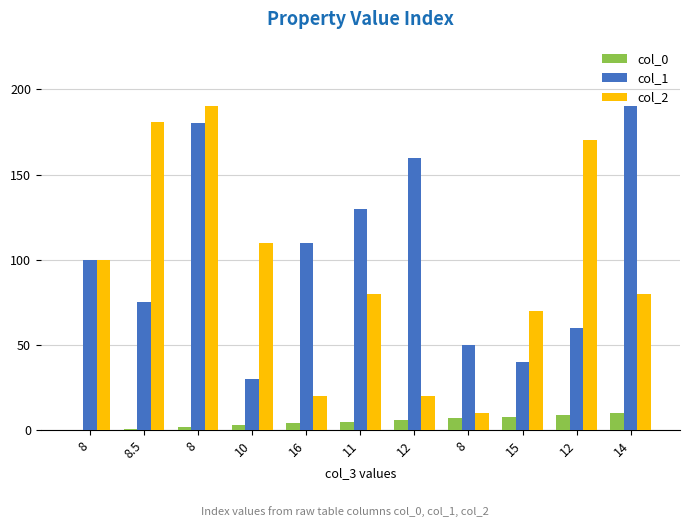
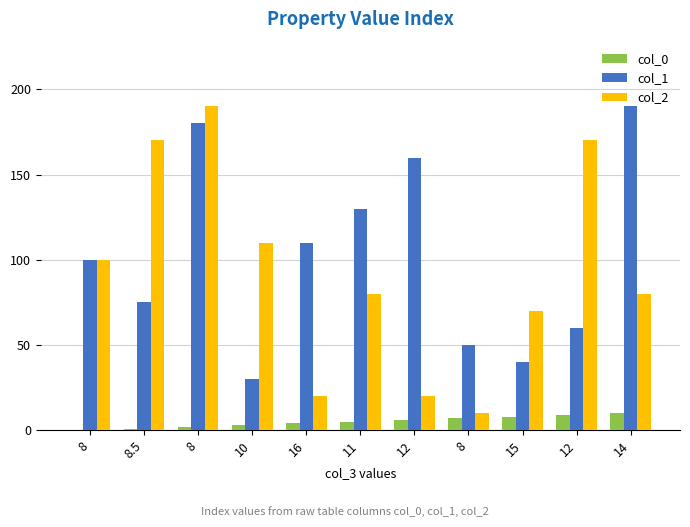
col_2, 8.5: 181 -> 170
